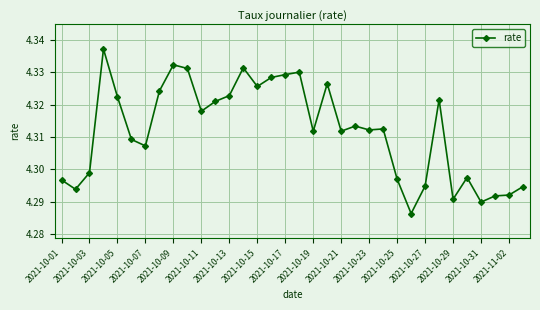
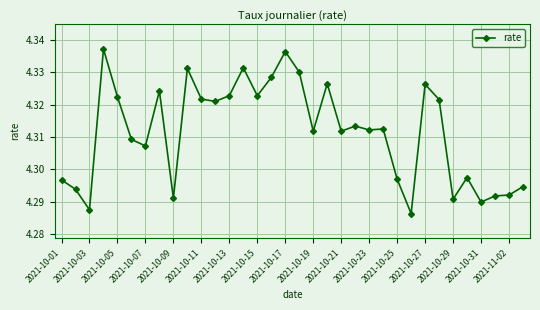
2021-10-03: 4.299 -> 4.288
2021-10-09: 4.332 -> 4.291
2021-10-11: 4.318 -> 4.322
2021-10-15: 4.326 -> 4.323
2021-10-17: 4.329 -> 4.336
2021-10-27: 4.295 -> 4.326
